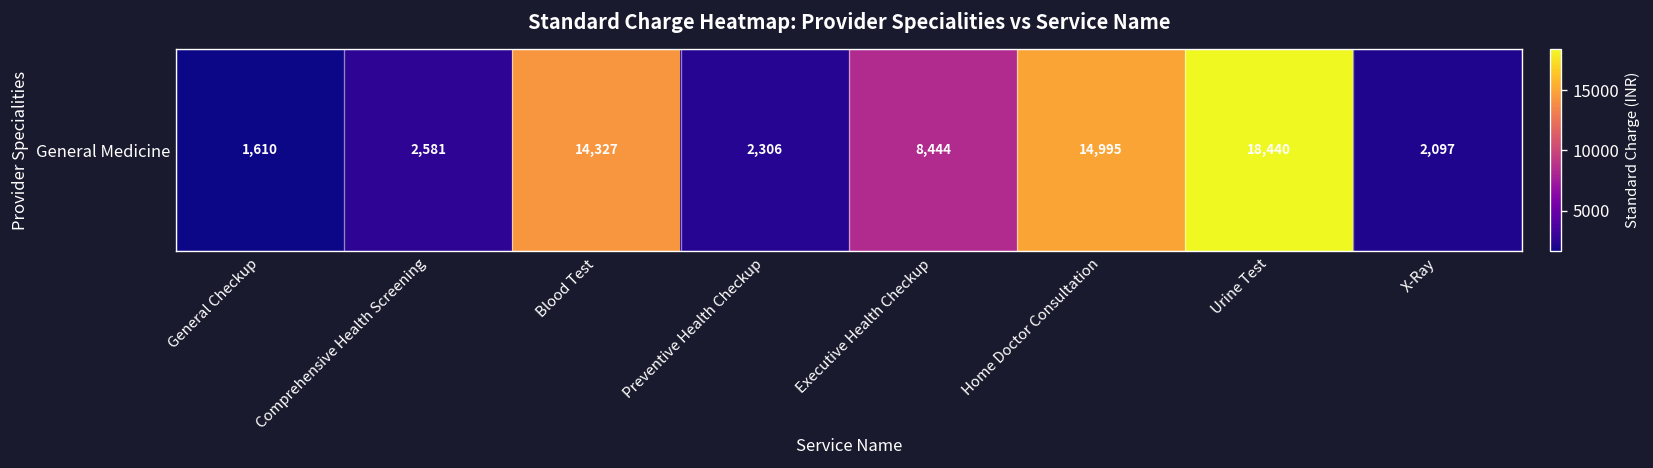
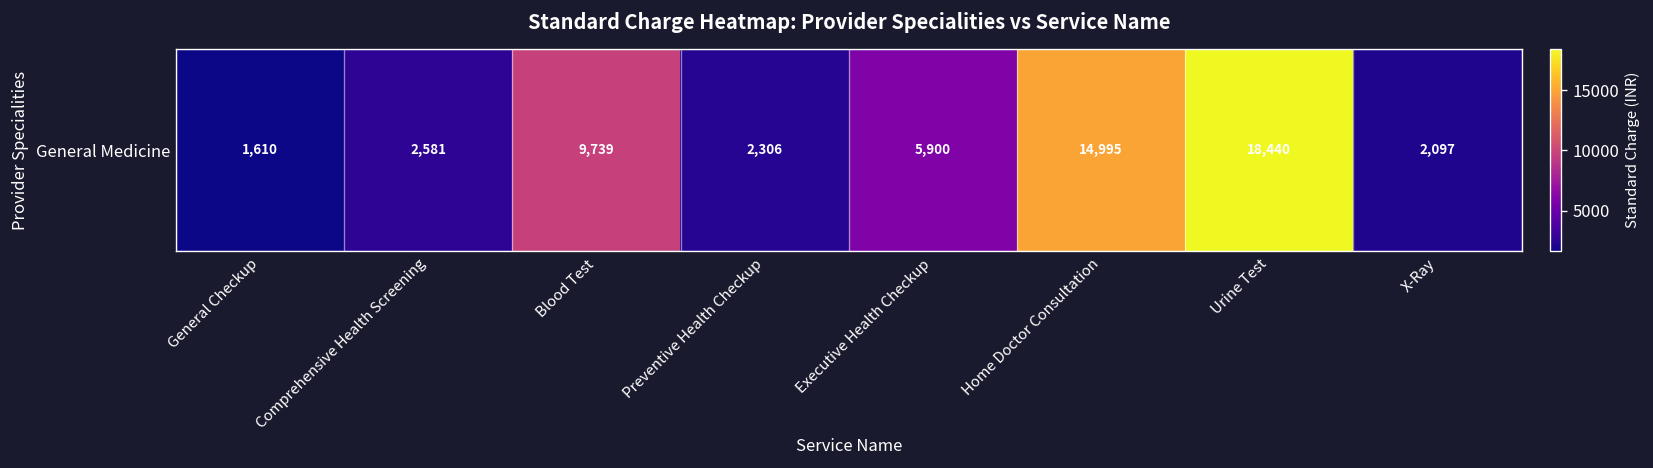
General Medicine, Blood Test: 14,327 -> 9,739
General Medicine, Executive Health Checkup: 8,444 -> 5,900
